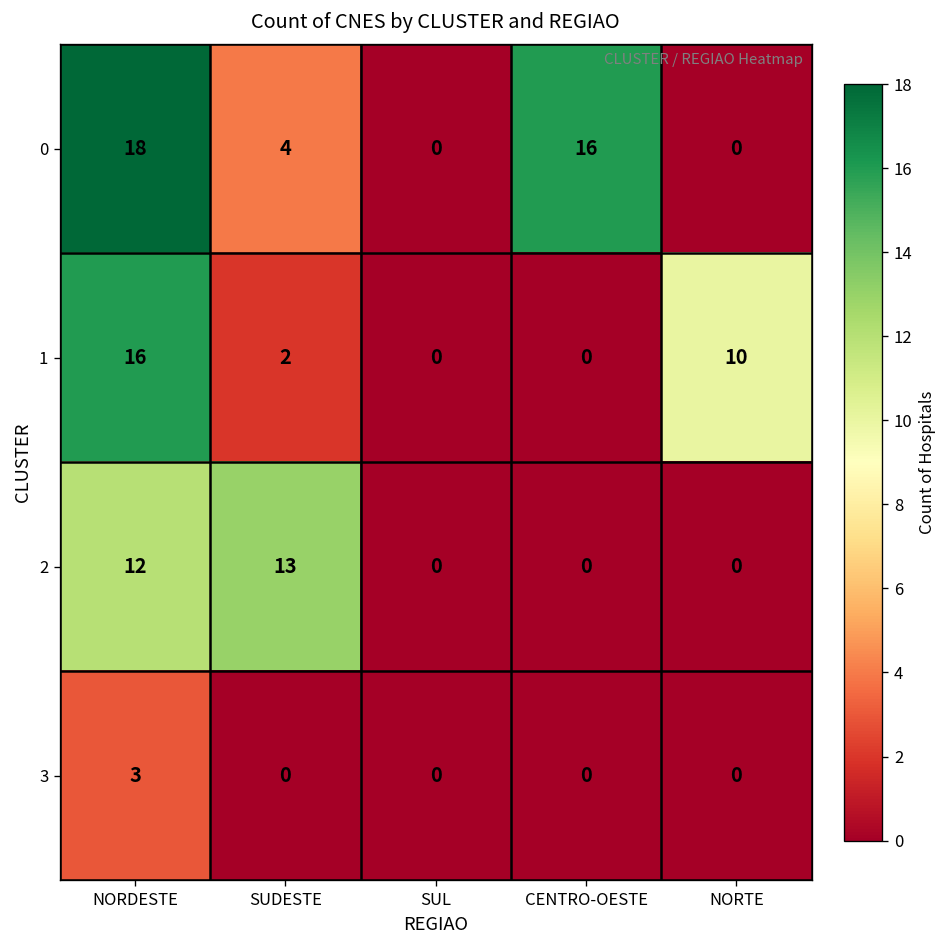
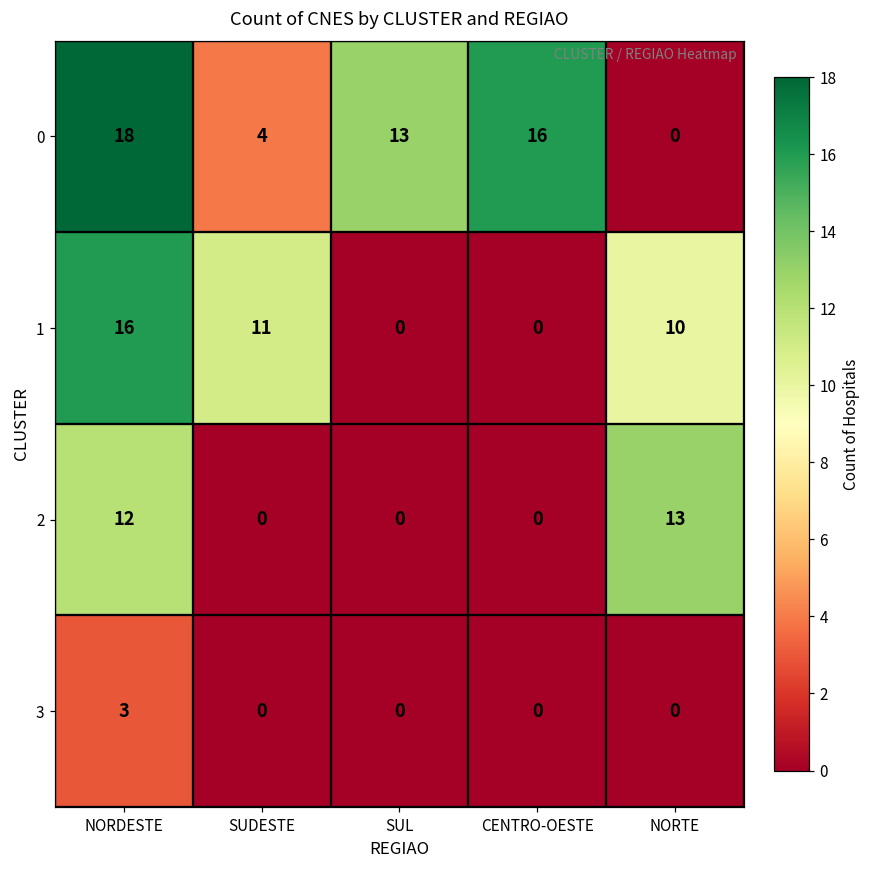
0, SUL: 0 -> 13
1, SUDESTE: 2 -> 11
2, SUDESTE: 13 -> 0
2, NORTE: 0 -> 13
